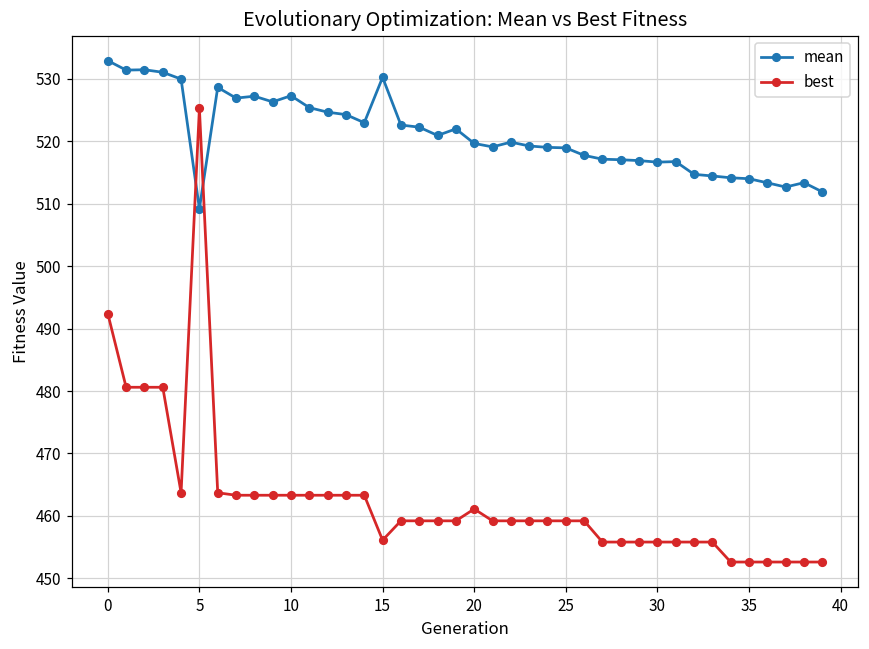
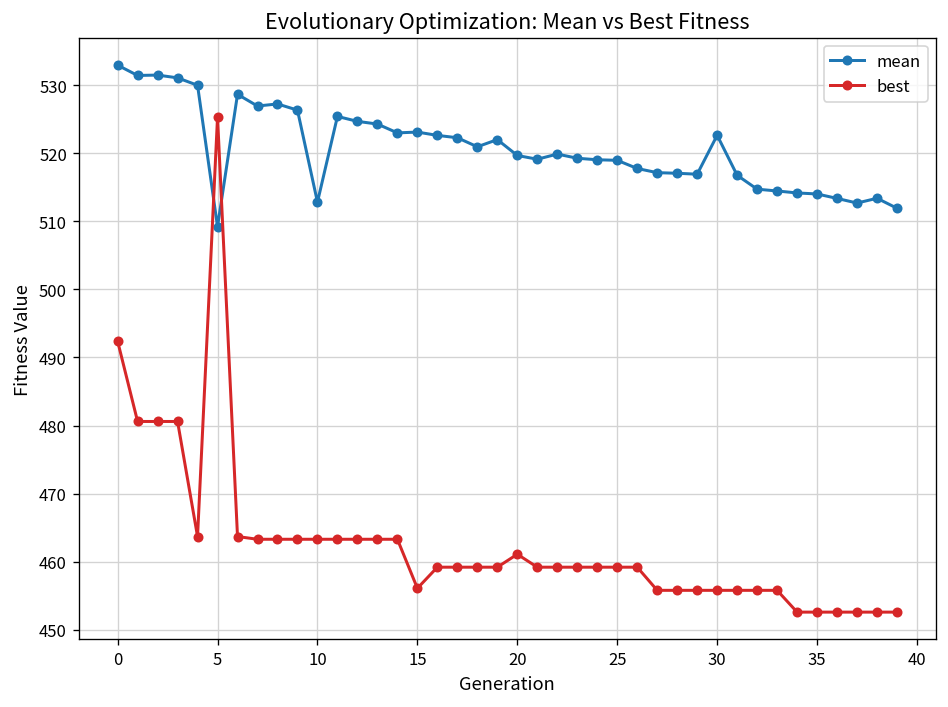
mean, 10: 527 -> 513
mean, 15: 530 -> 523
mean, 30: 517 -> 523
